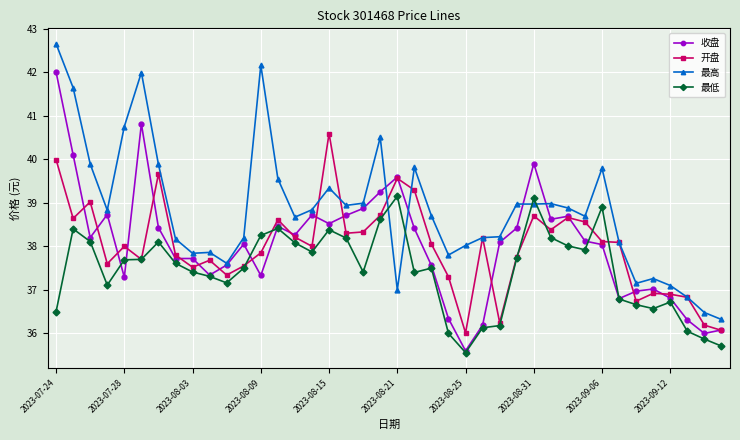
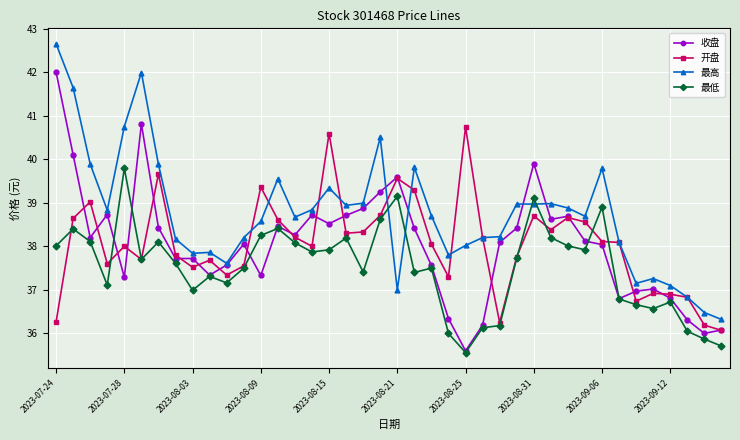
开盘, 2023-07-24: 40.0 -> 36.3
最低, 2023-07-24: 36.5 -> 38.0
最低, 2023-07-28: 37.7 -> 39.8
最低, 2023-08-03: 37.4 -> 37.0
开盘, 2023-08-09: 37.9 -> 39.4
最高, 2023-08-09: 42.2 -> 38.6
最低, 2023-08-15: 38.4 -> 37.9
开盘, 2023-08-25: 36.0 -> 40.7
